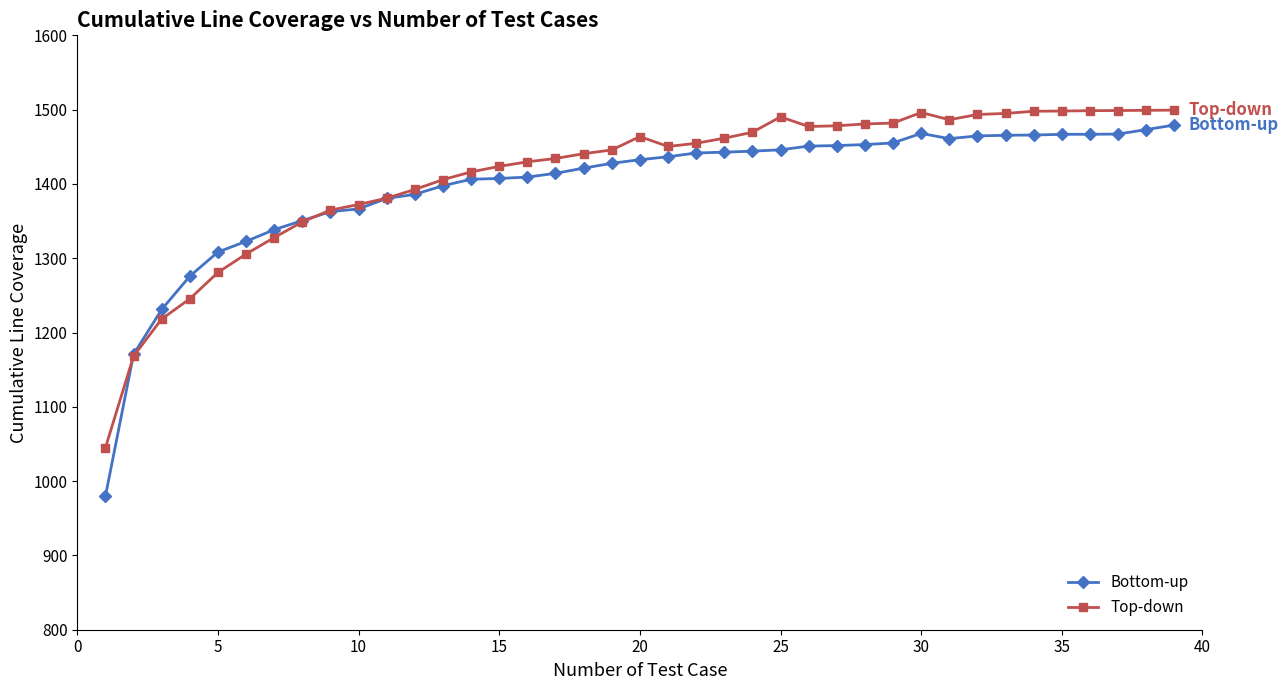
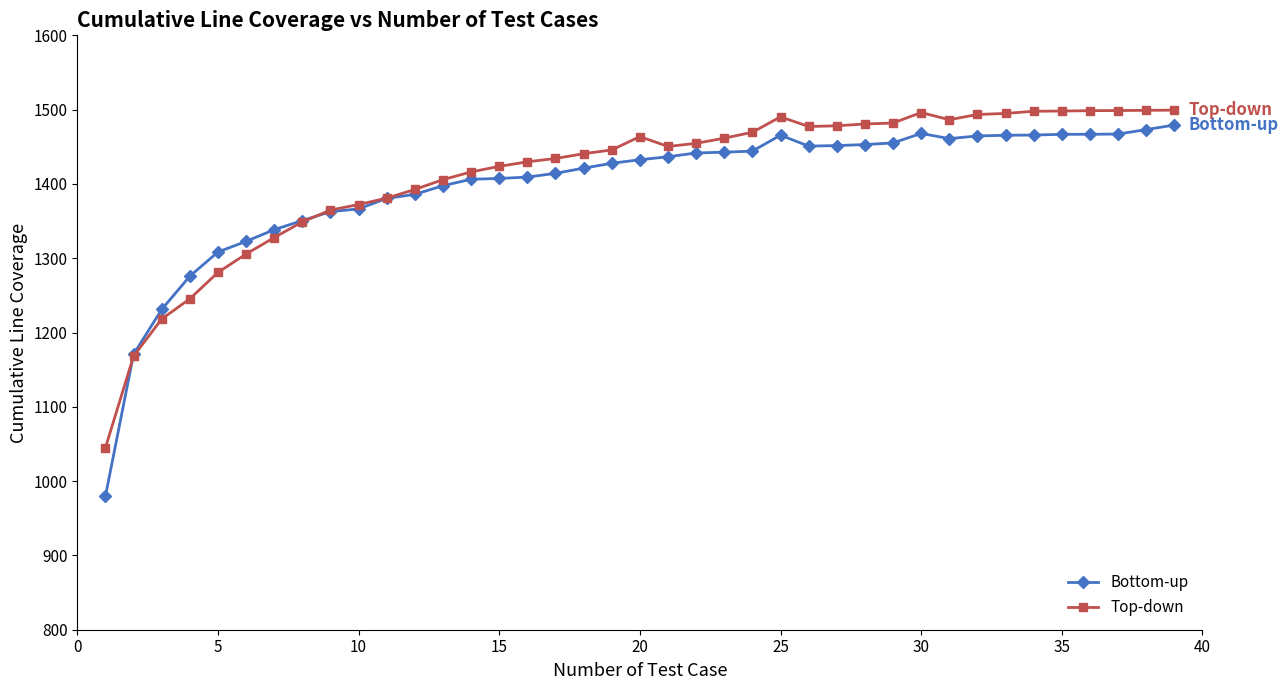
Bottom-up, 25: 1450 -> 1470
